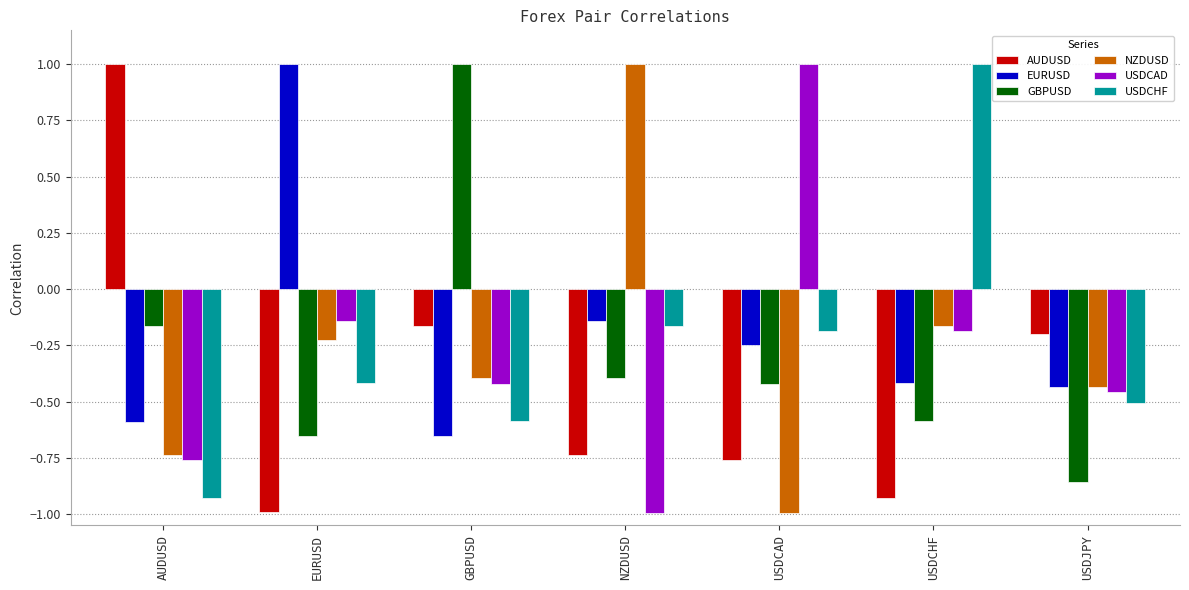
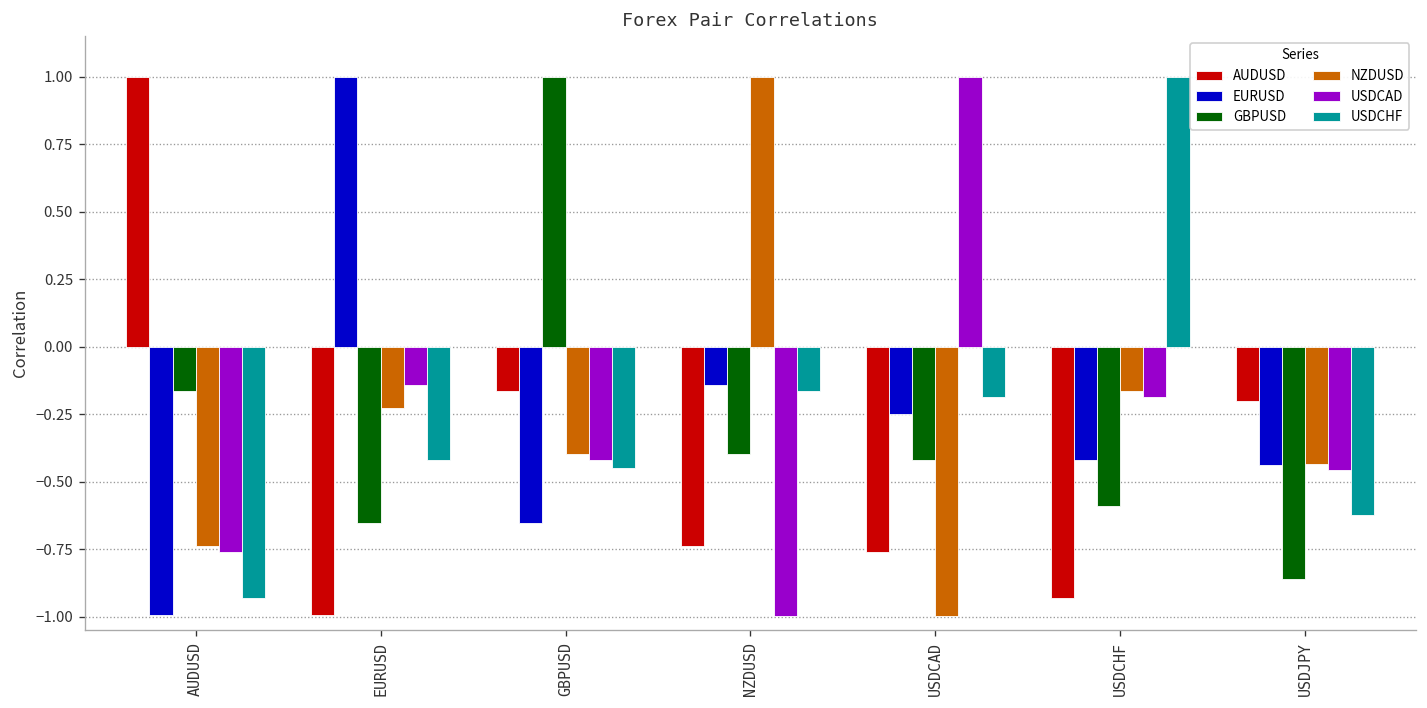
EURUSD, AUDUSD: -0.59 -> -0.99
USDCHF, GBPUSD: -0.59 -> -0.45
USDCHF, USDJPY: -0.51 -> -0.62
